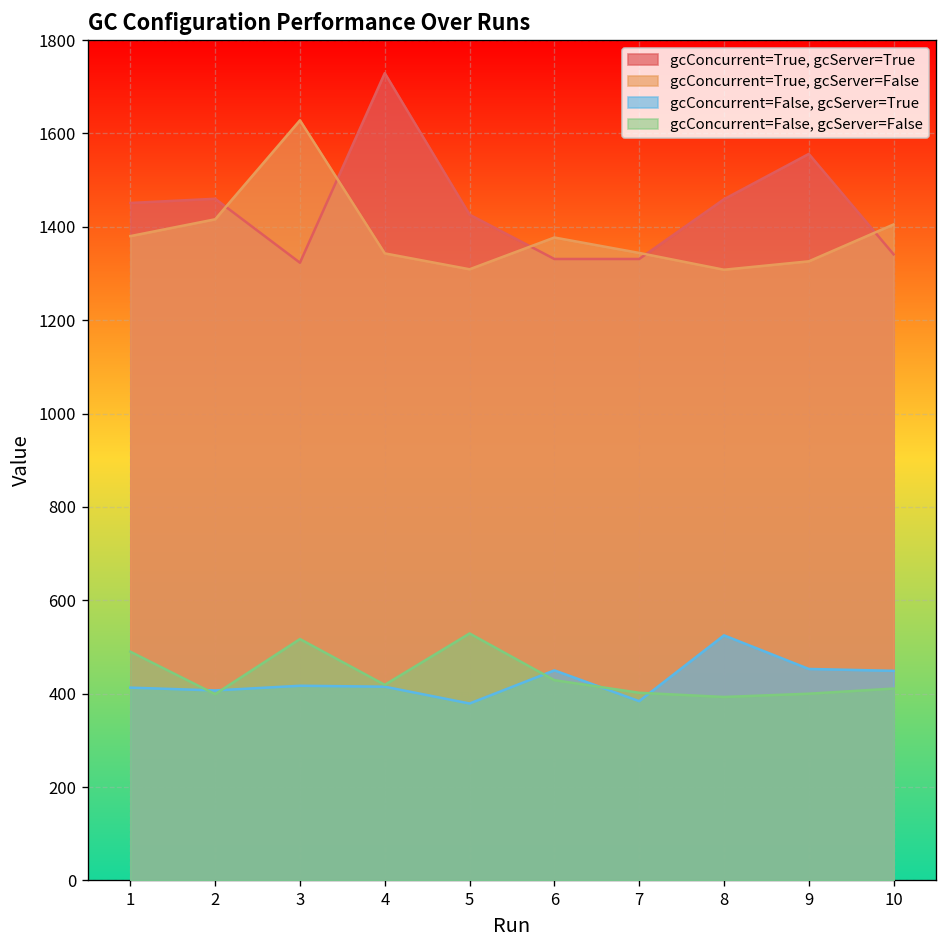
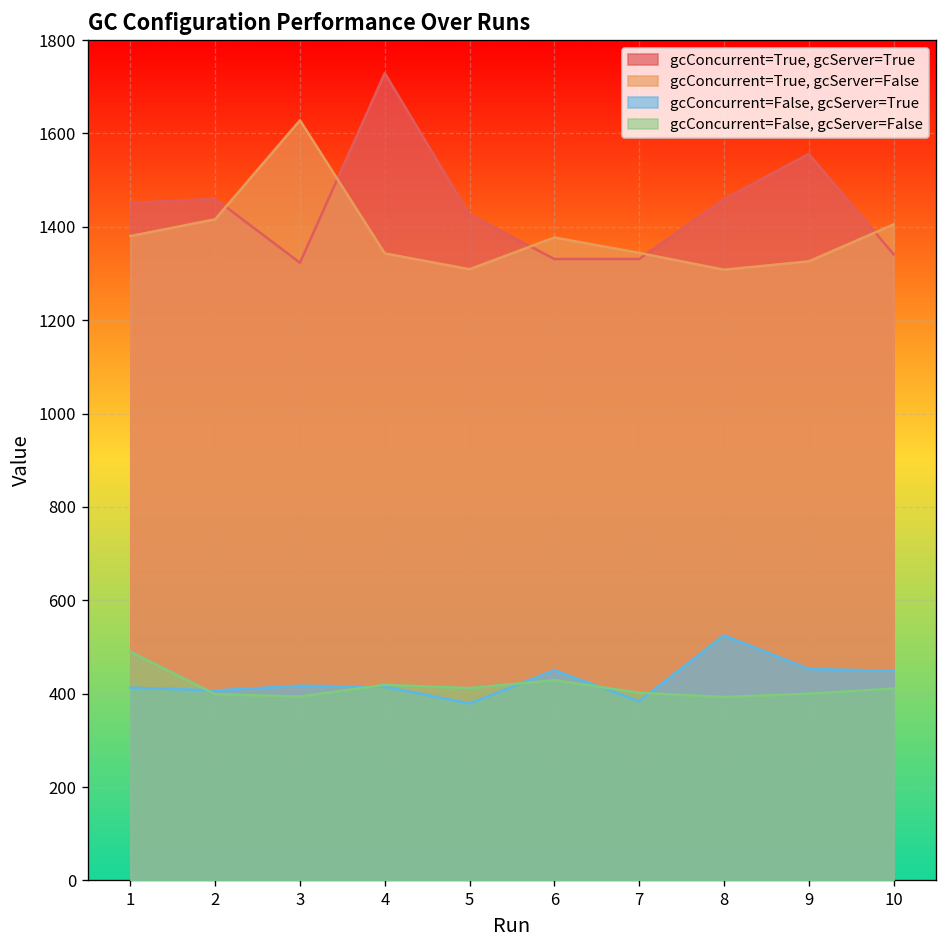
gcConcurrent=False, gcServer=False, 3: 520 -> 390
gcConcurrent=False, gcServer=False, 5: 530 -> 410
